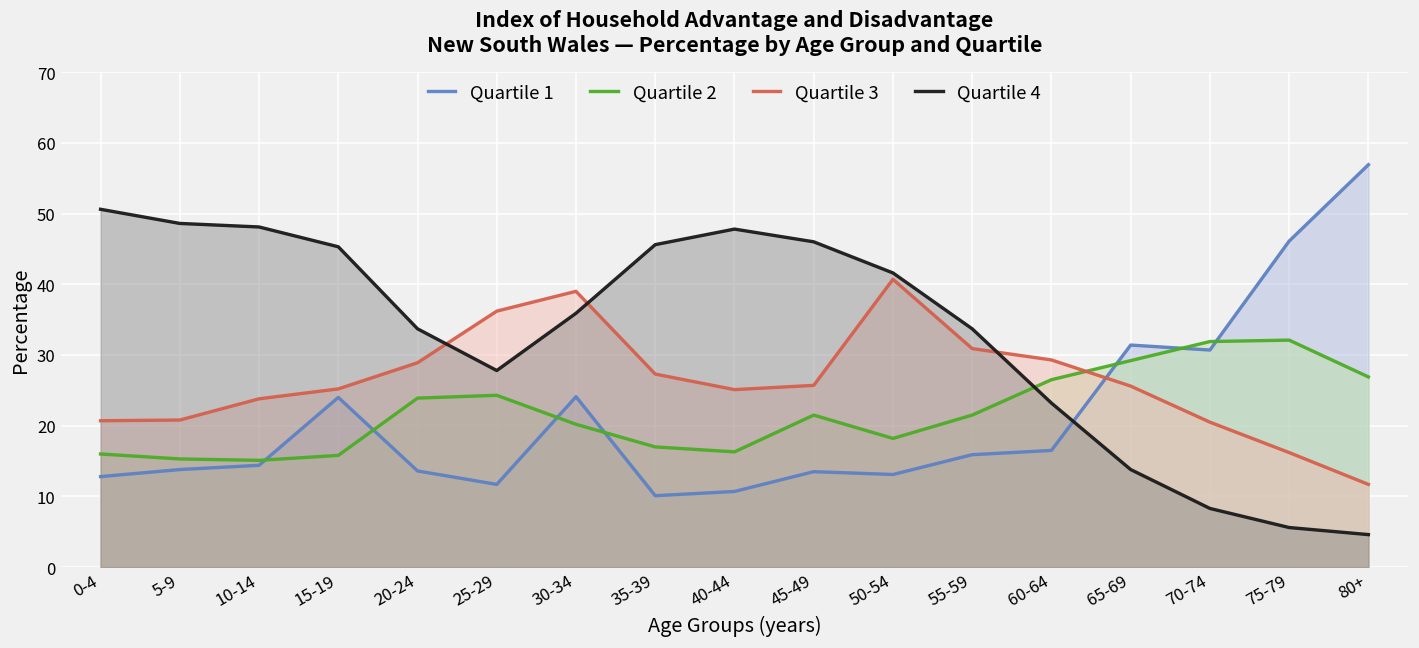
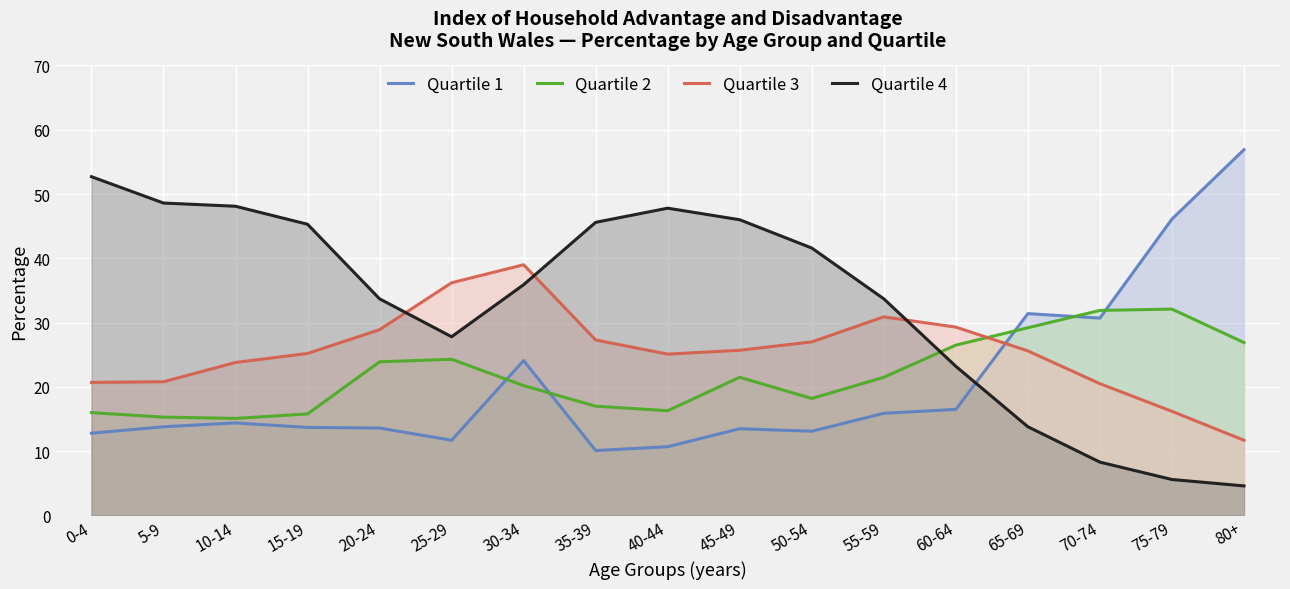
Quartile 4, 0-4: 51 -> 53
Quartile 1, 15-19: 24 -> 14
Quartile 3, 50-54: 41 -> 27
